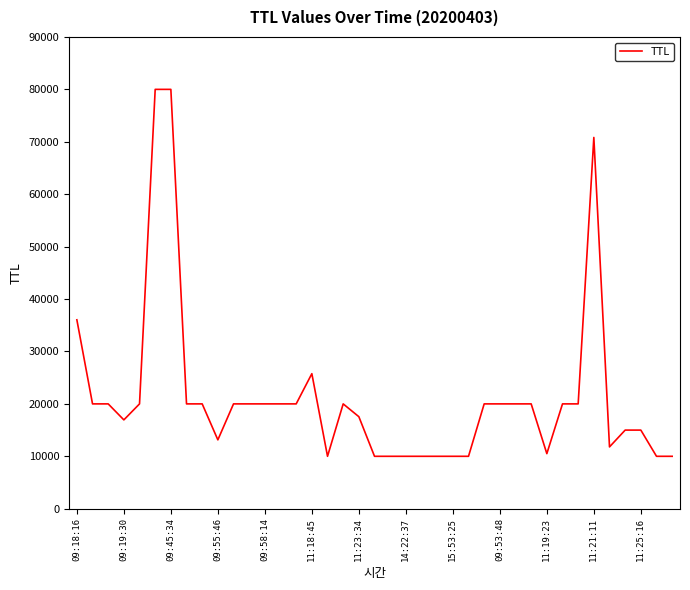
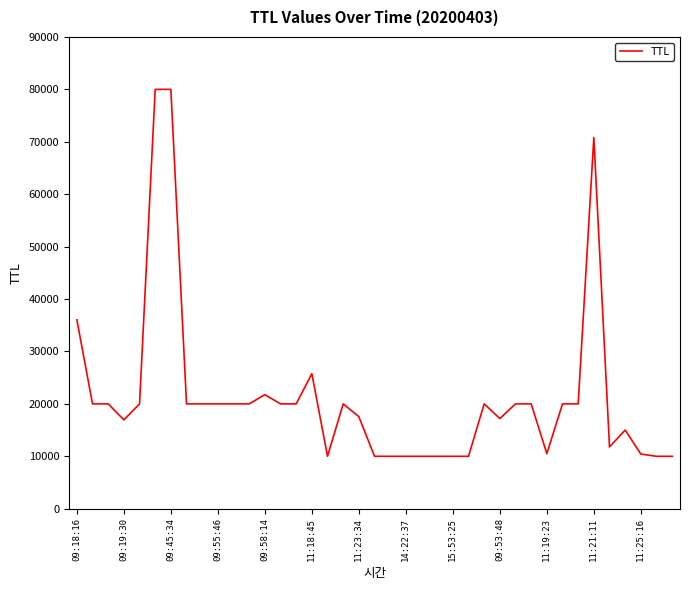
09:55:46: 13000 -> 20000
09:58:14: 20000 -> 22000
09:53:48: 20000 -> 17000
11:25:16: 15000 -> 10000
